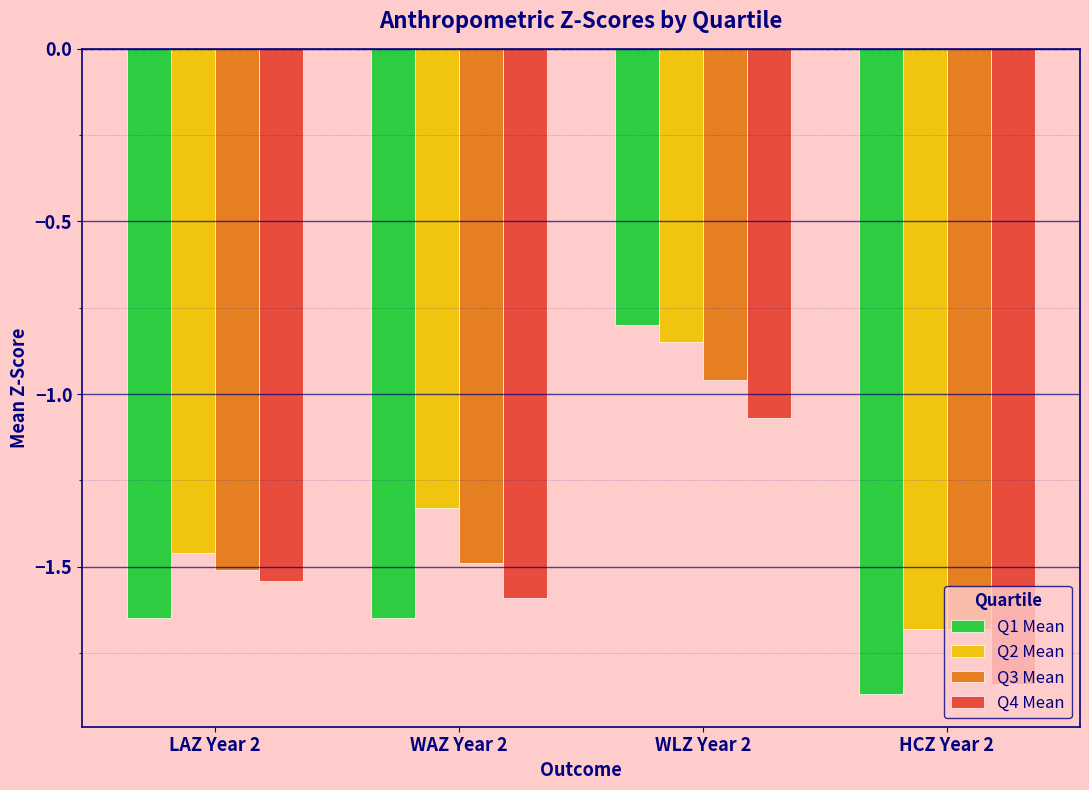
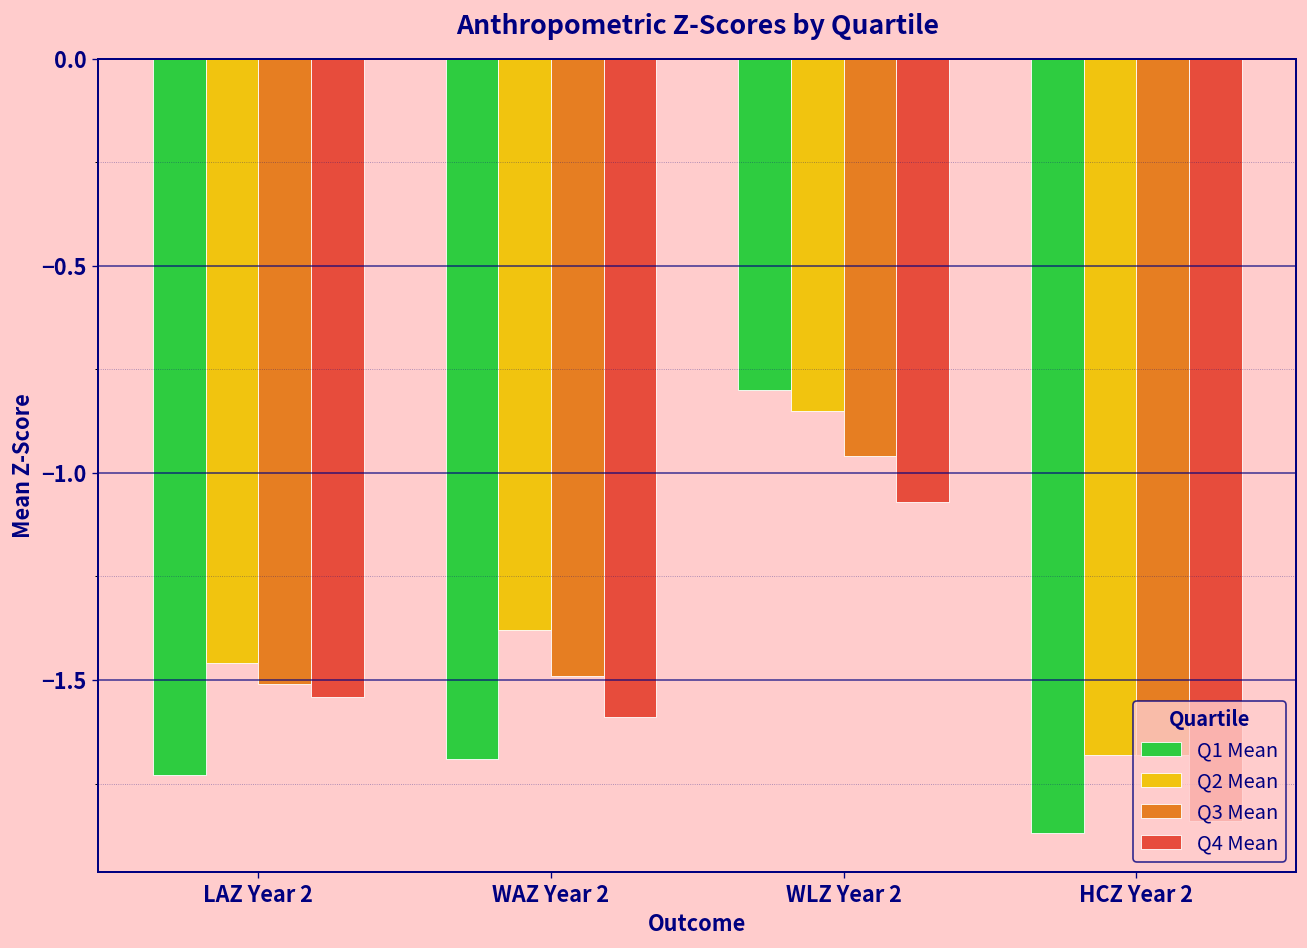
Q1 Mean, LAZ Year 2: -1.65 -> -1.73
Q1 Mean, WAZ Year 2: -1.65 -> -1.69
Q2 Mean, WAZ Year 2: -1.33 -> -1.38
